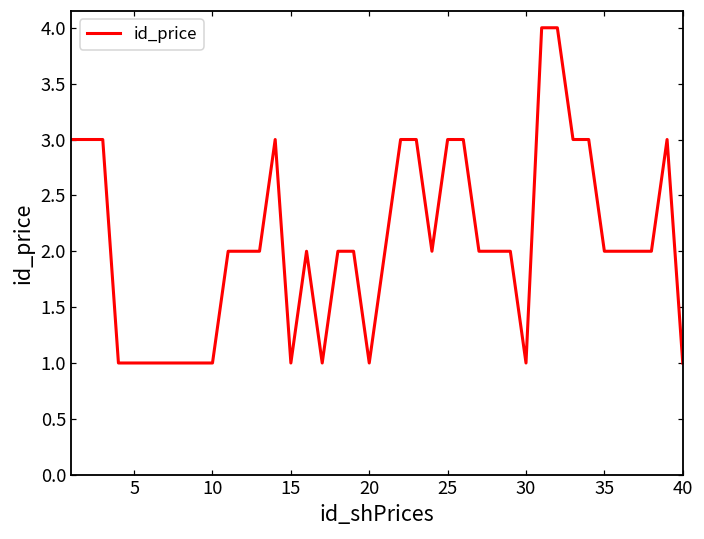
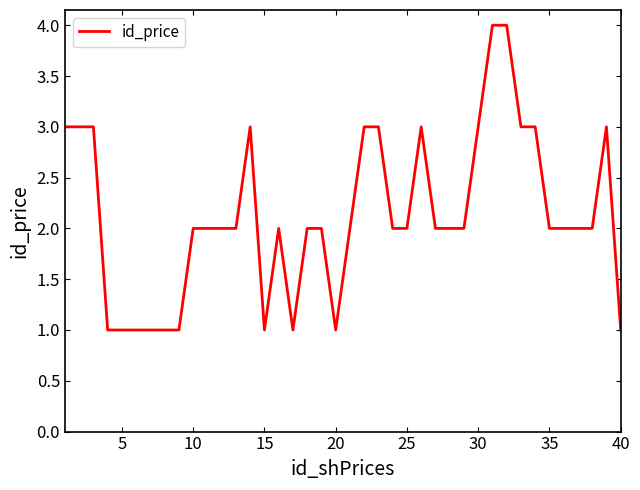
10: 1 -> 2
25: 3 -> 2
30: 1 -> 3
